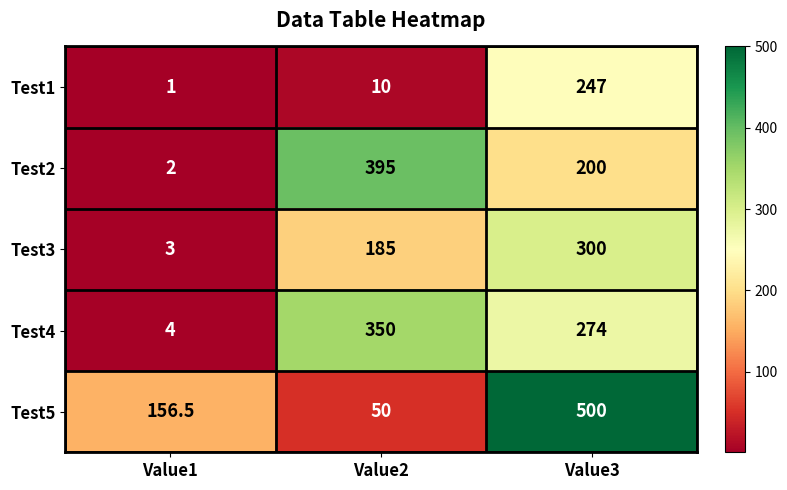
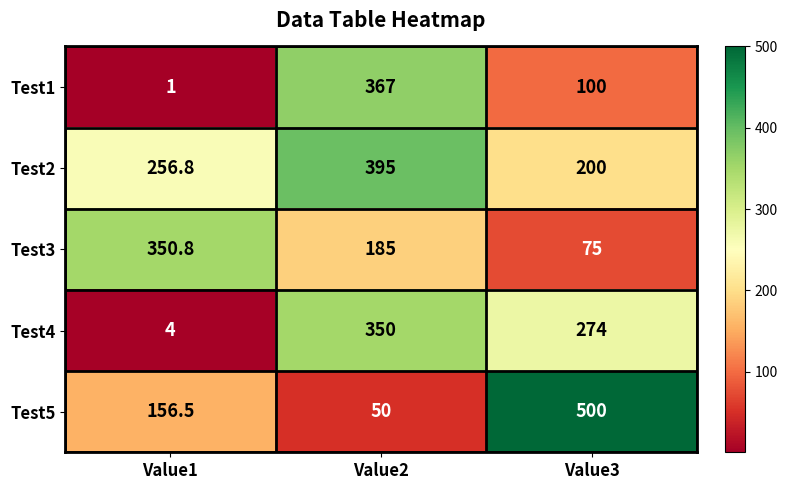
Test1, Value2: 10 -> 367
Test1, Value3: 247 -> 100
Test2, Value1: 2 -> 256.8
Test3, Value1: 3 -> 350.8
Test3, Value3: 300 -> 75
